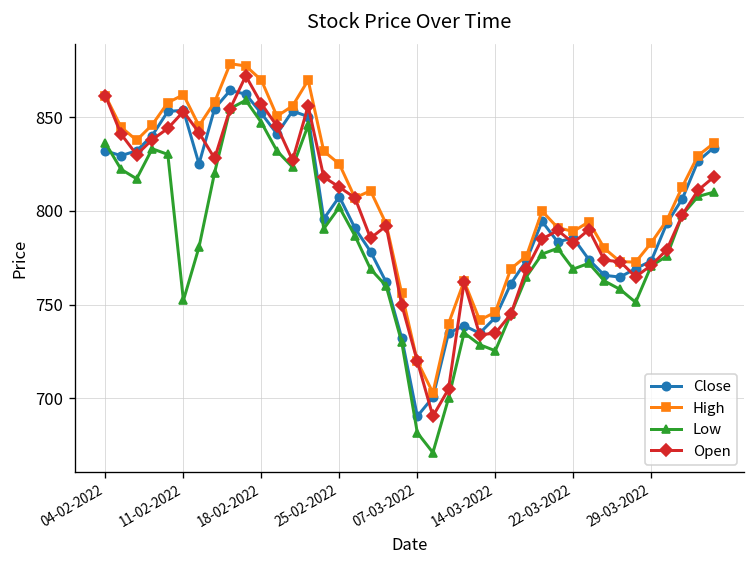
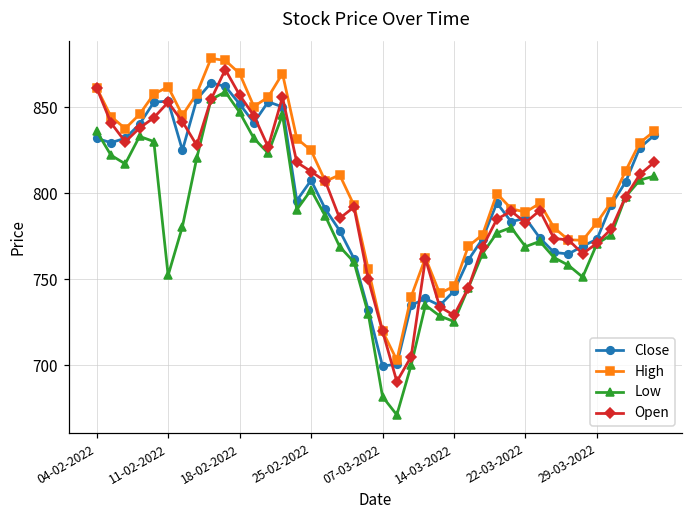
Close, 07-03-2022: 691 -> 700
Open, 14-03-2022: 735 -> 729
